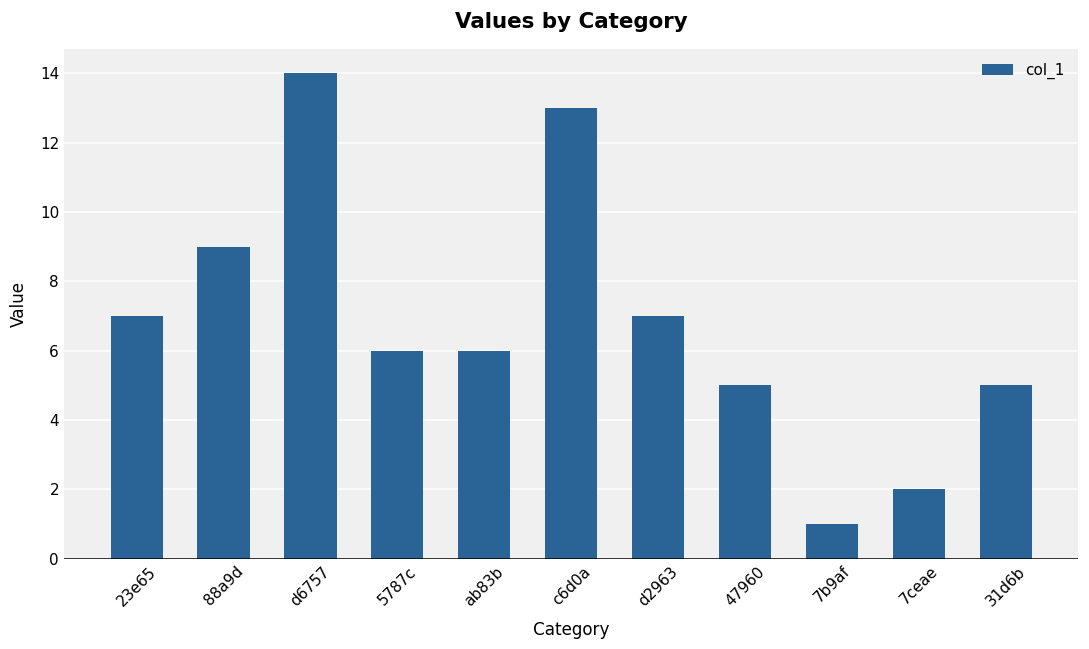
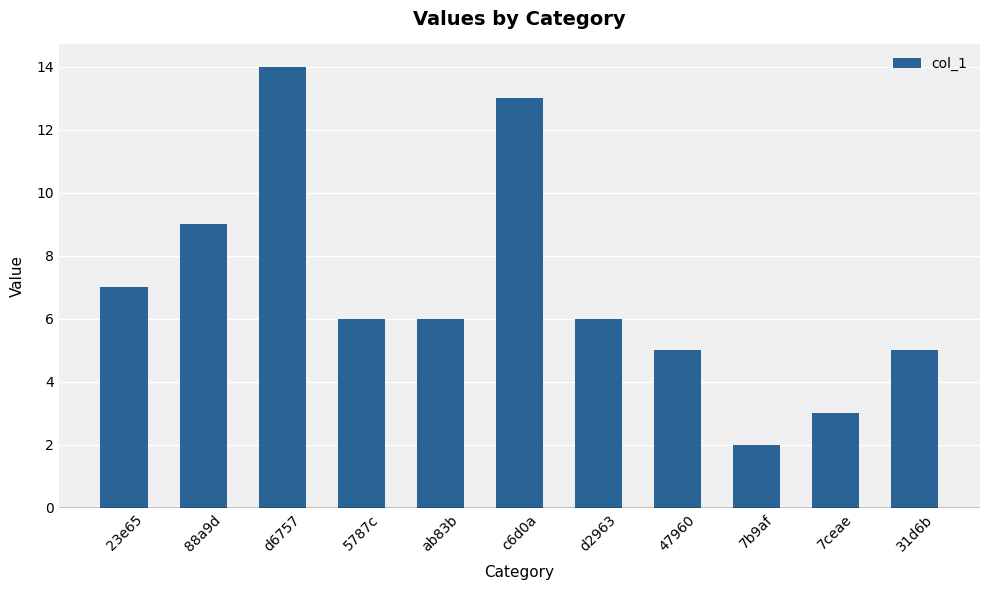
d2963: 7 -> 6
7b9af: 1 -> 2
7ceae: 2 -> 3
